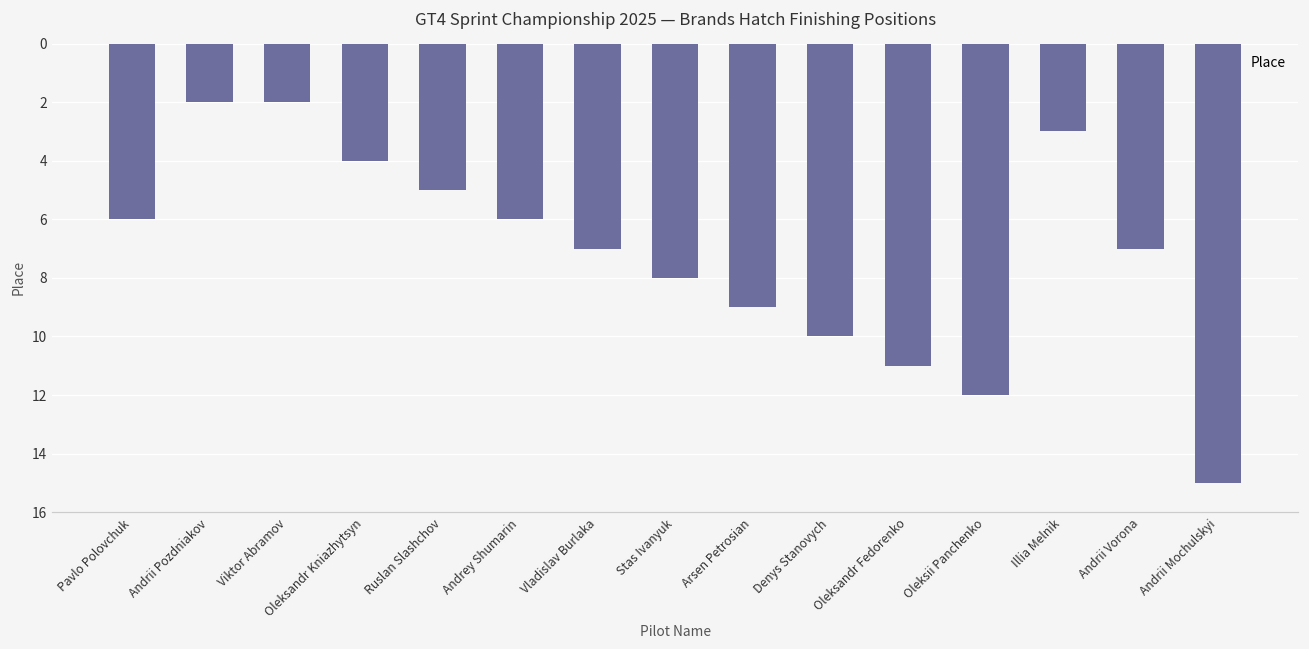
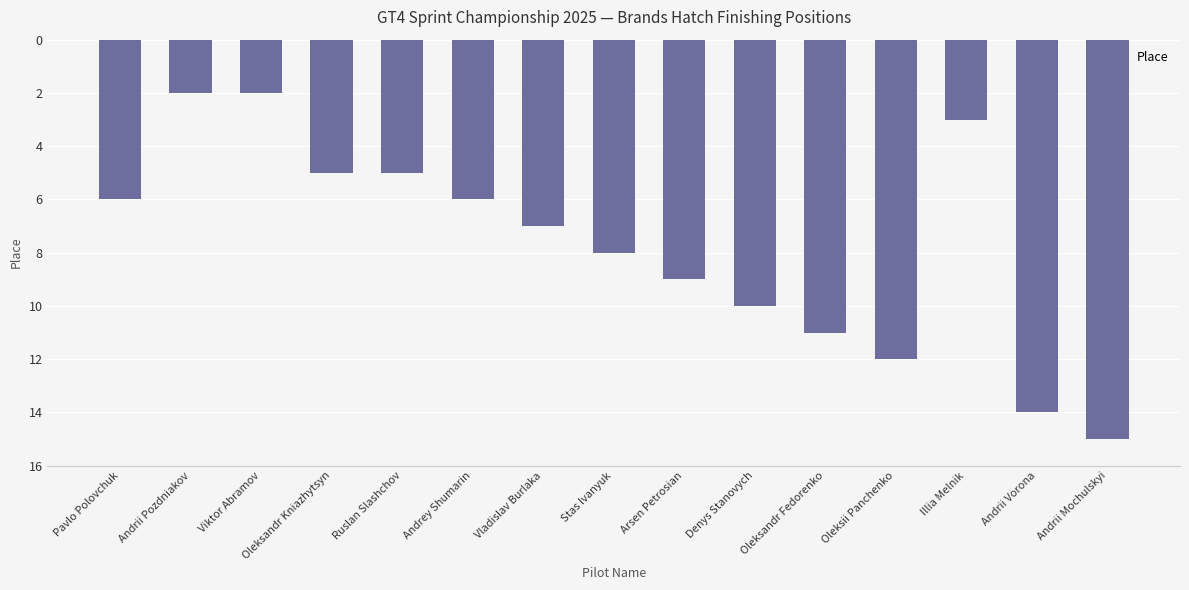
Oleksandr Kniazhytsyn: 4 -> 5
Andrii Vorona: 7 -> 14
